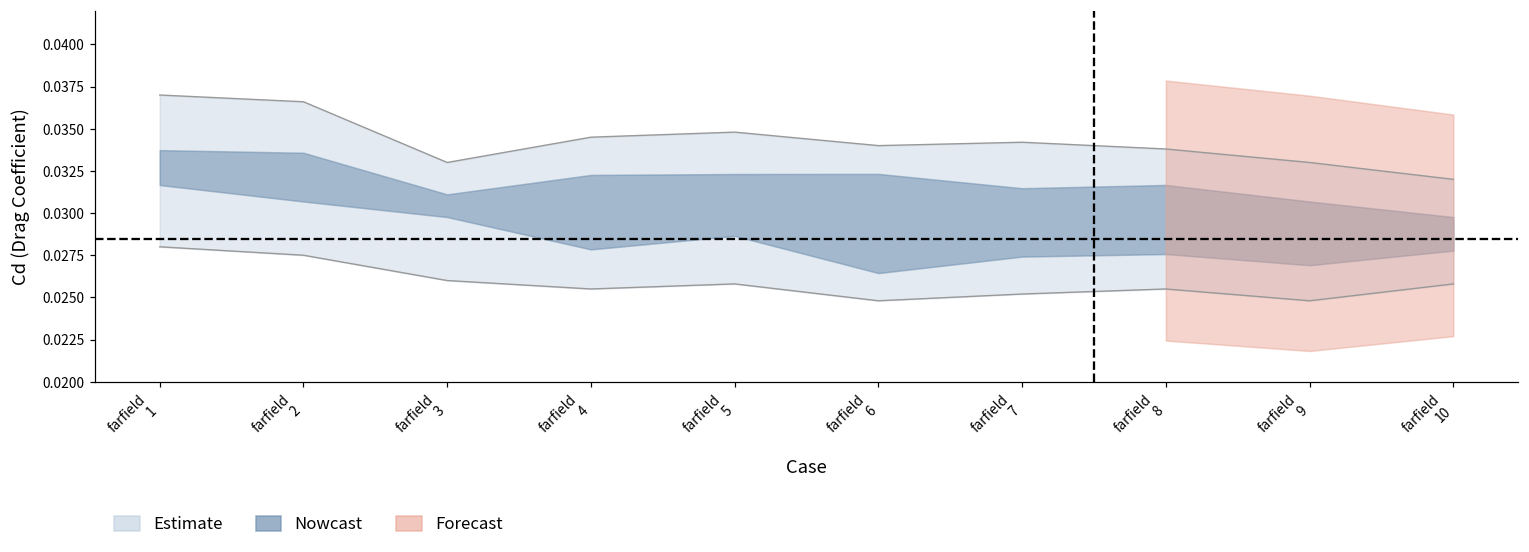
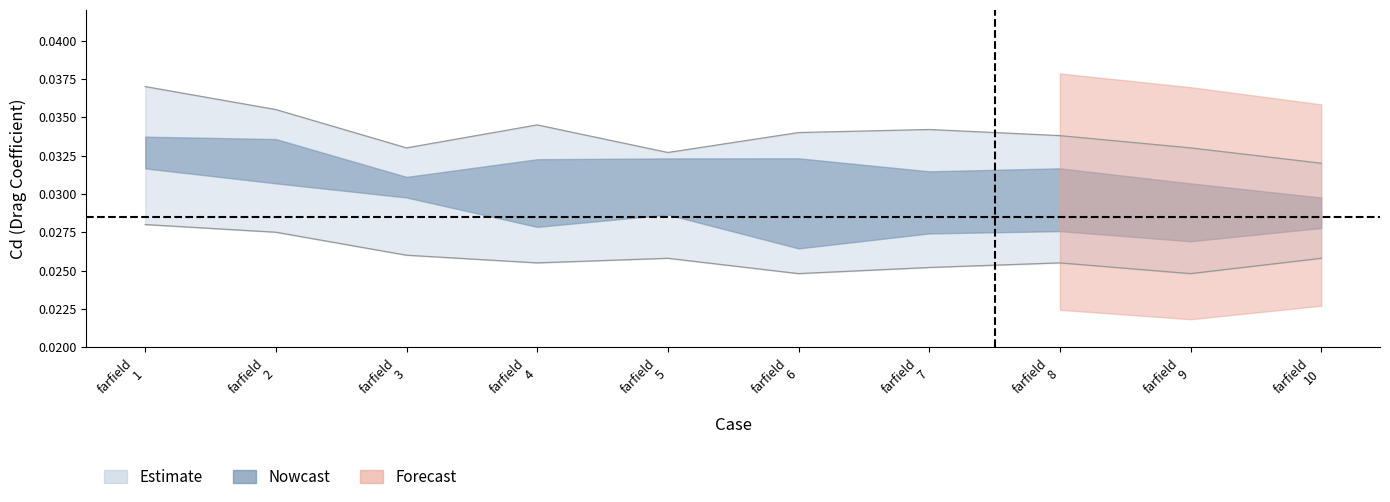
Estimate, farfield 2: 0.0366 -> 0.0355
Estimate, farfield 5: 0.0348 -> 0.0327
